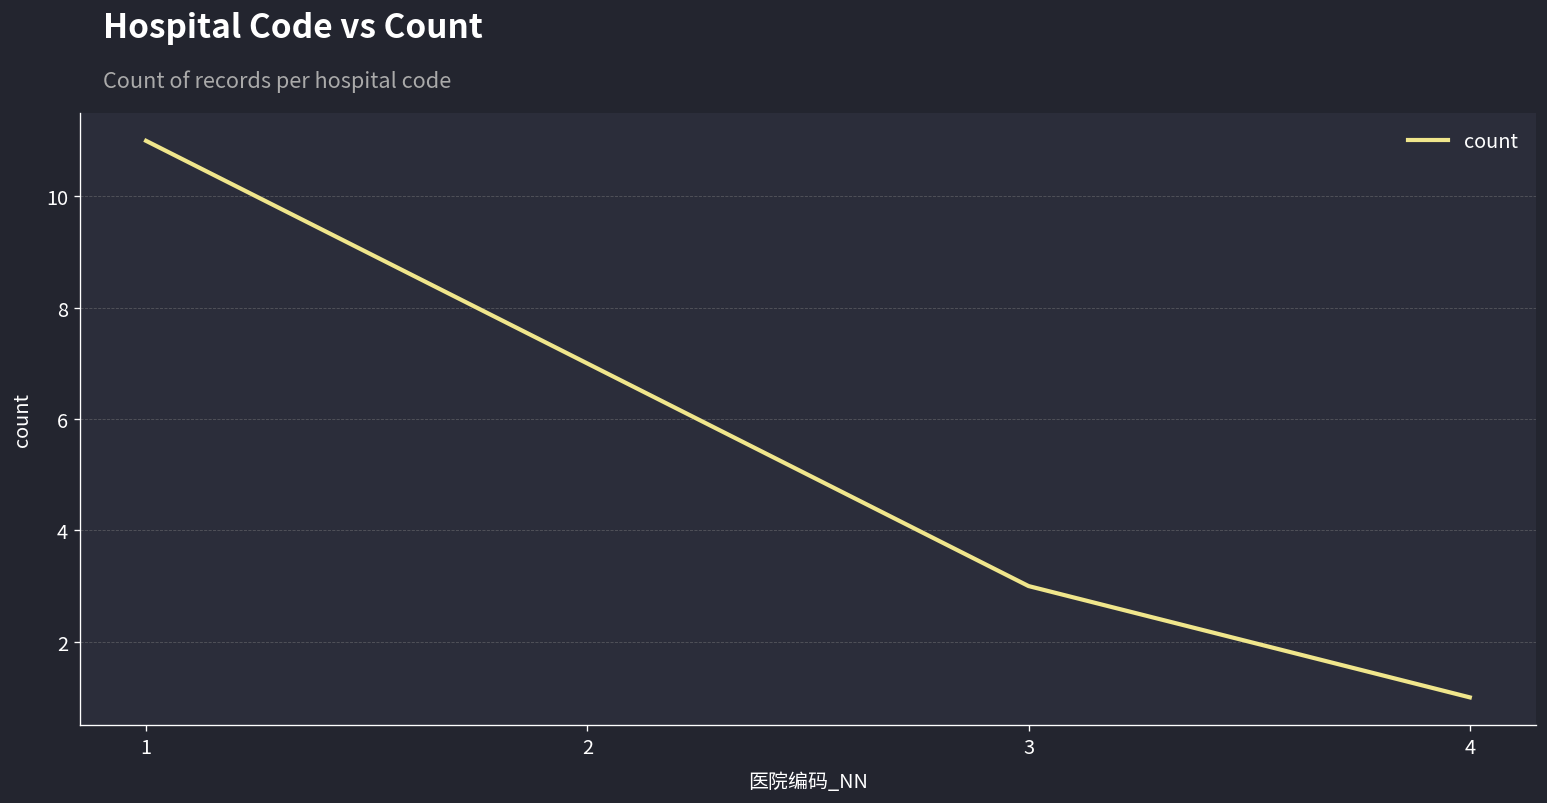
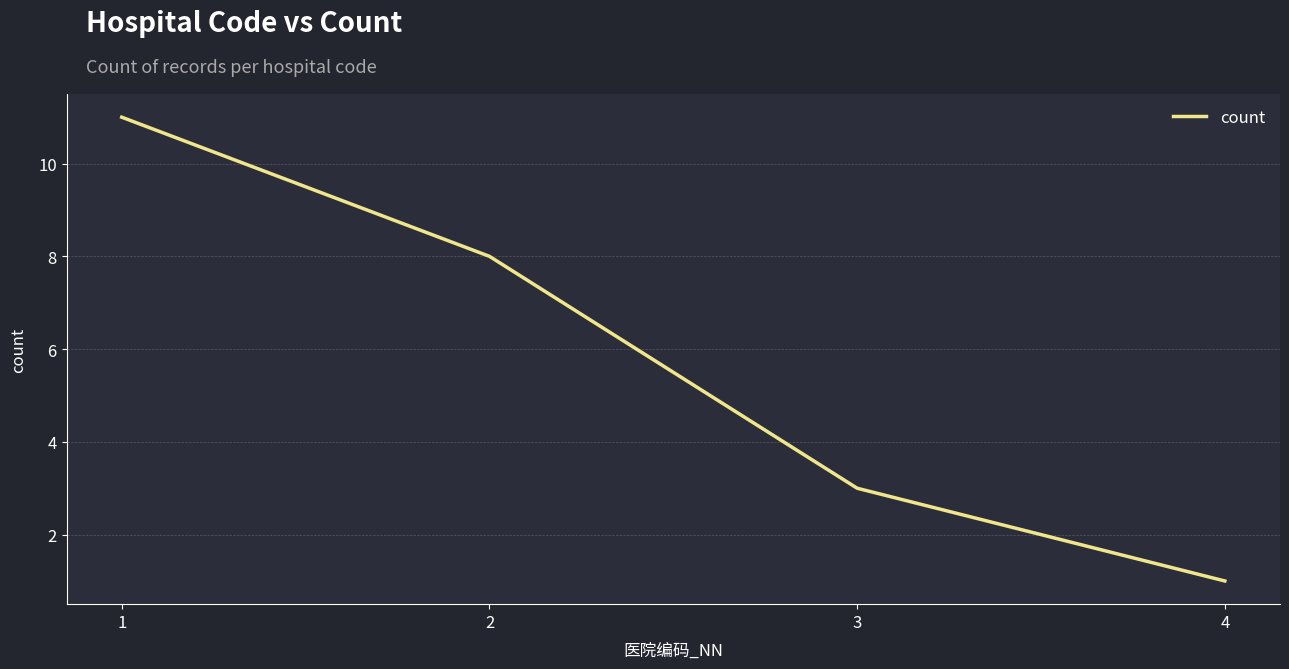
2: 7 -> 8
